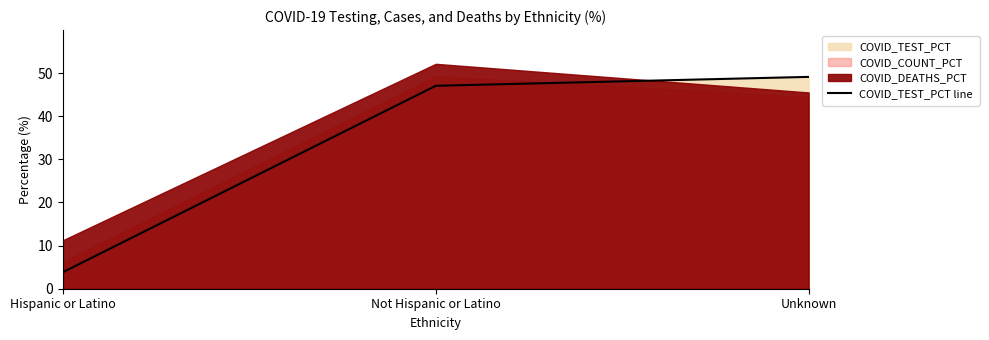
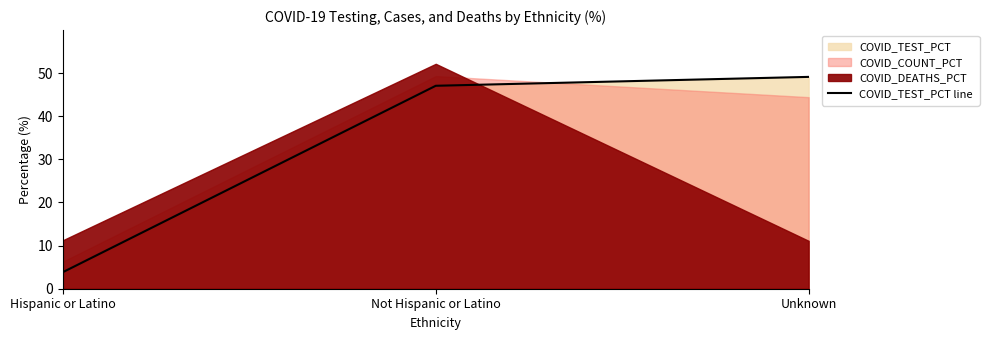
COVID_DEATHS_PCT, Unknown: 46 -> 11
